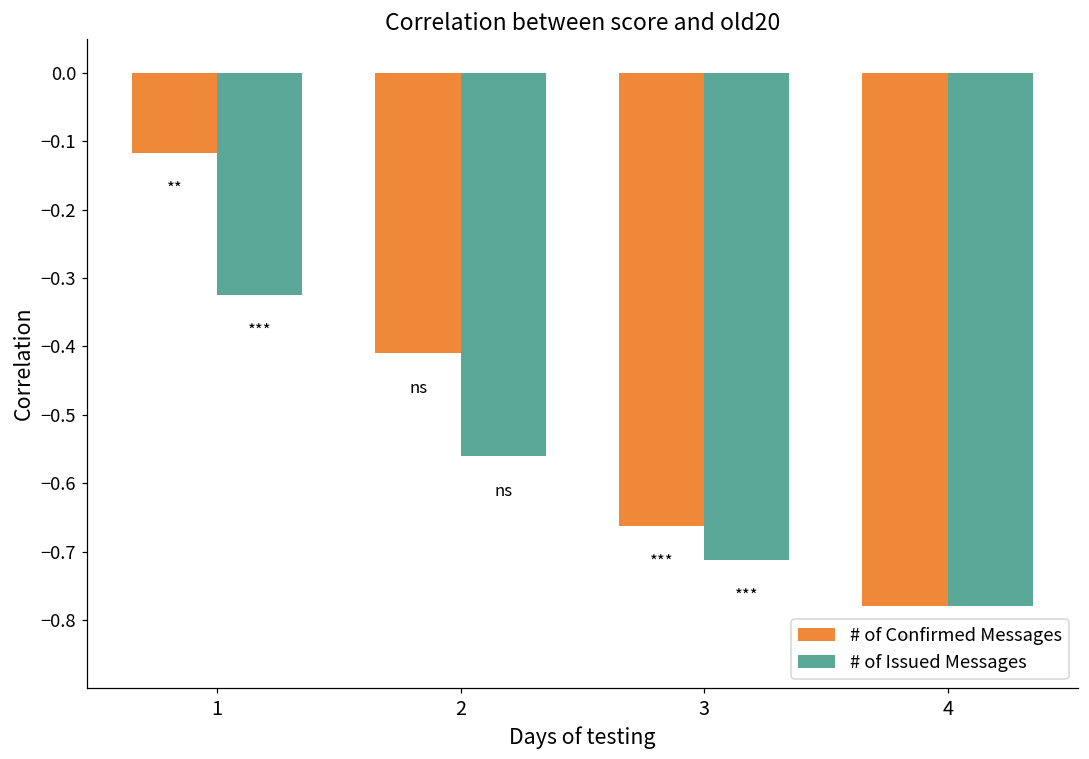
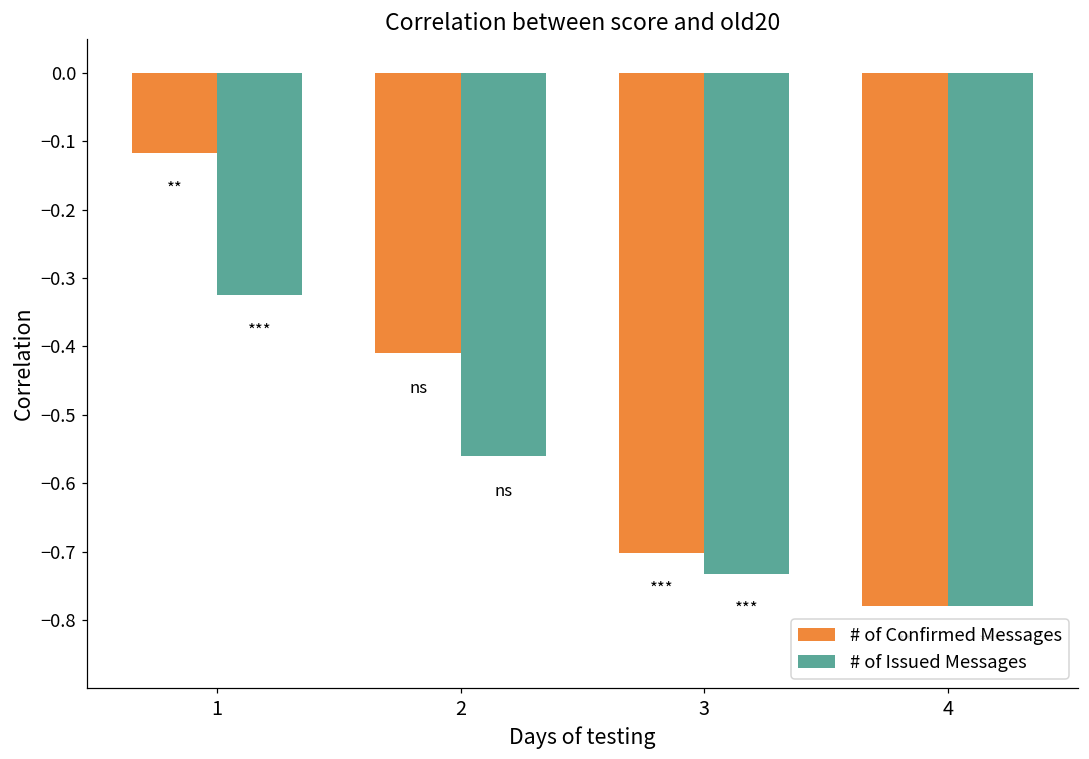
# of Confirmed Messages, 3: -0.66 -> -0.70
# of Issued Messages, 3: -0.71 -> -0.73
